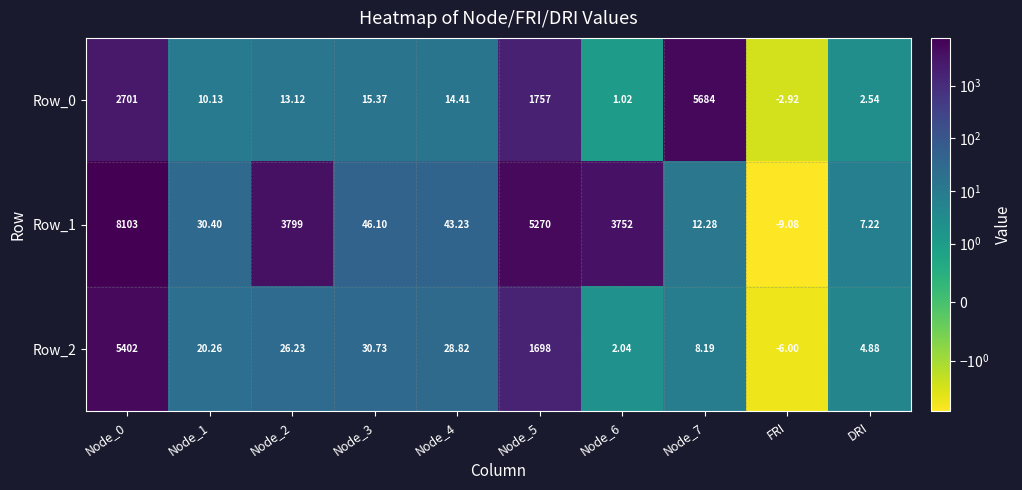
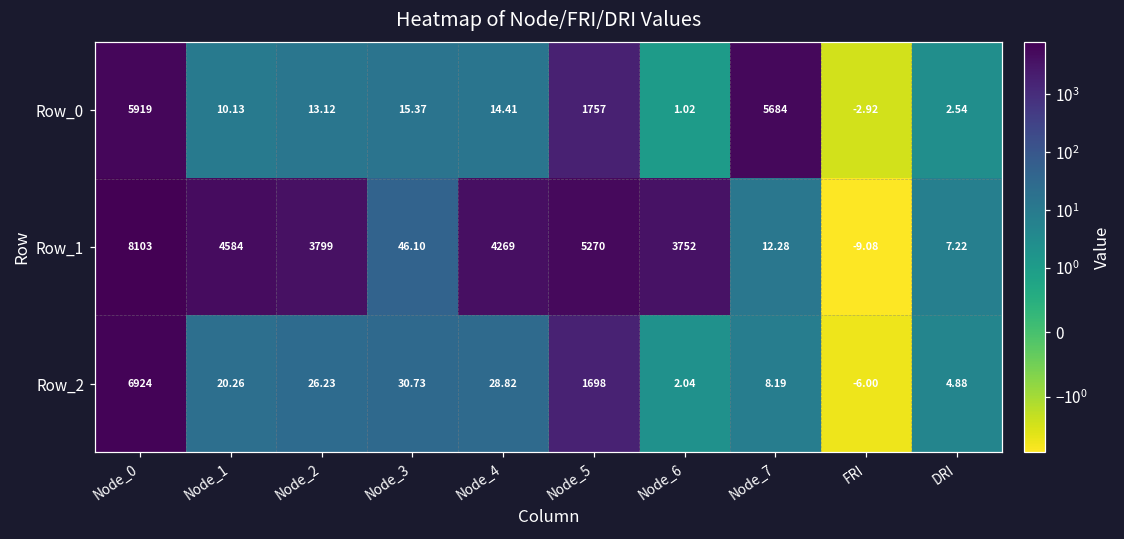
Row_0, Node_0: 2701 -> 5919
Row_1, Node_1: 30.40 -> 4584
Row_1, Node_4: 43.23 -> 4269
Row_2, Node_0: 5402 -> 6924
